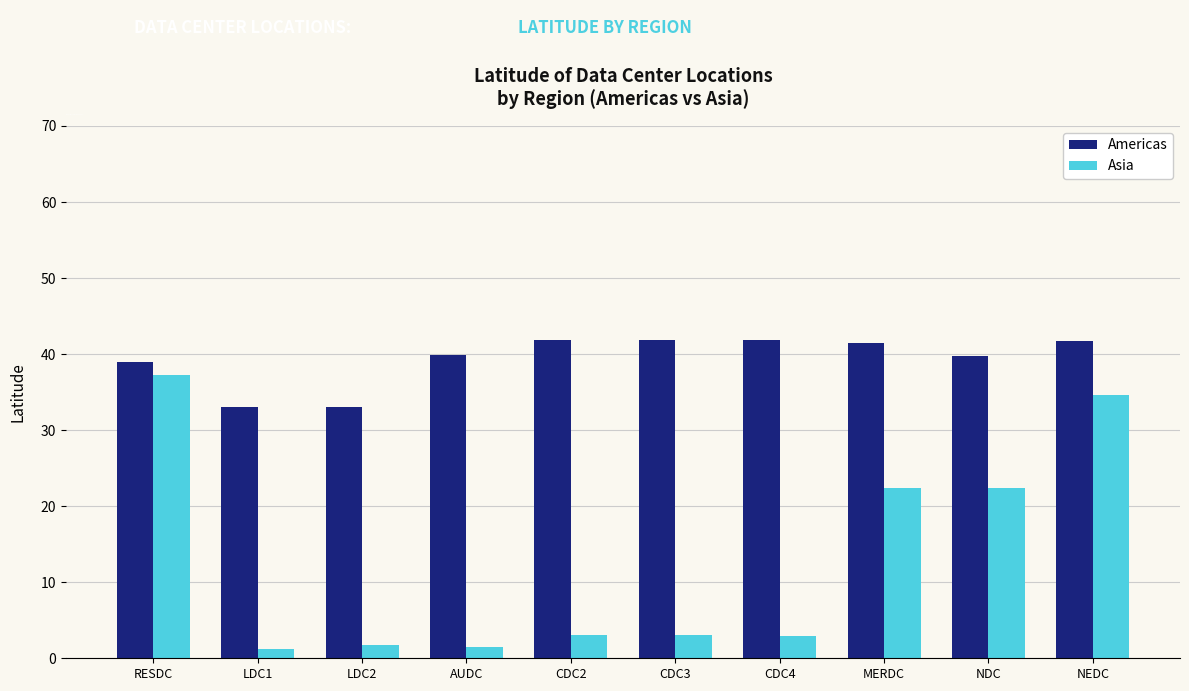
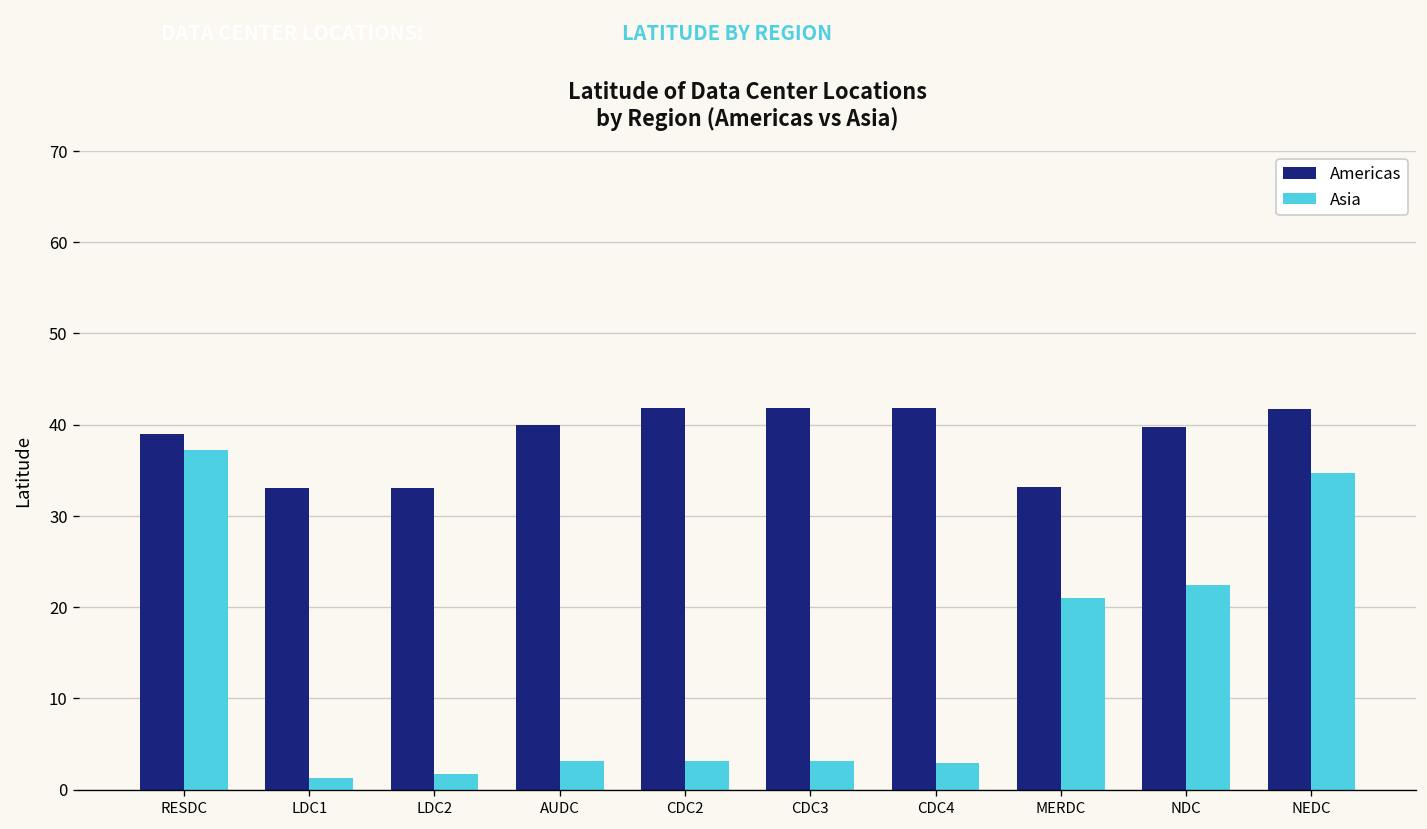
Asia, AUDC: 1 -> 3
Americas, MERDC: 42 -> 33
Asia, MERDC: 22 -> 21
